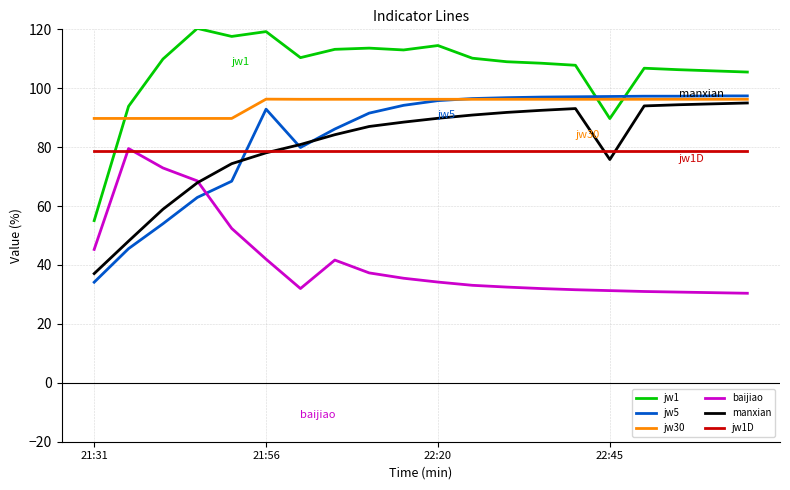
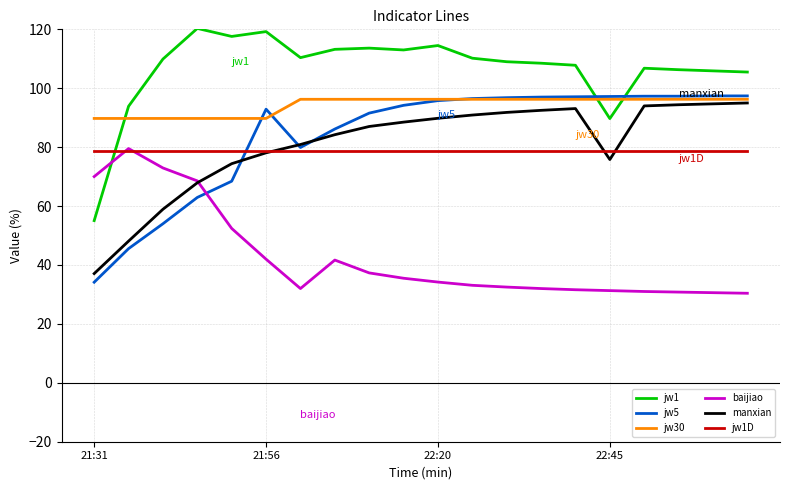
baijiao, 21:31: 45 -> 70
jw30, 21:56: 96 -> 90
